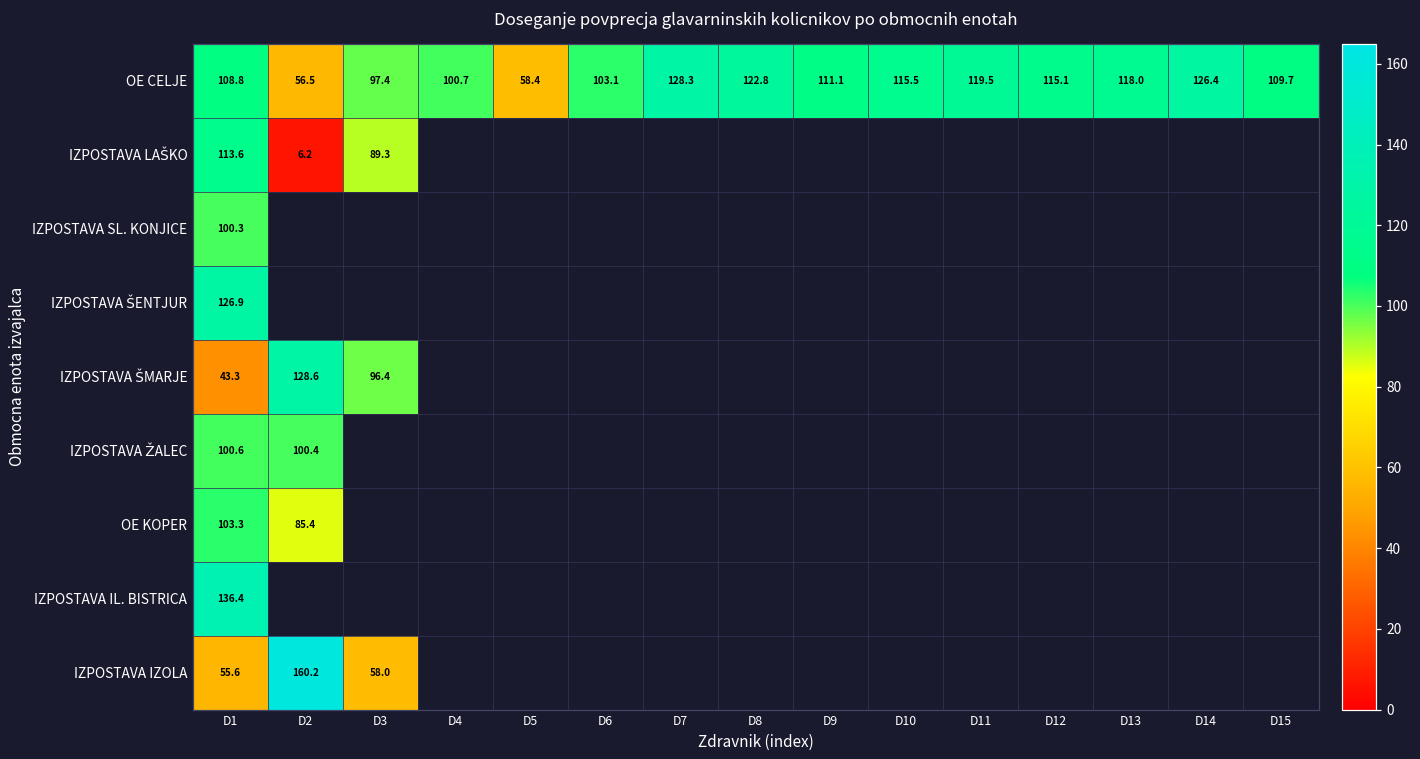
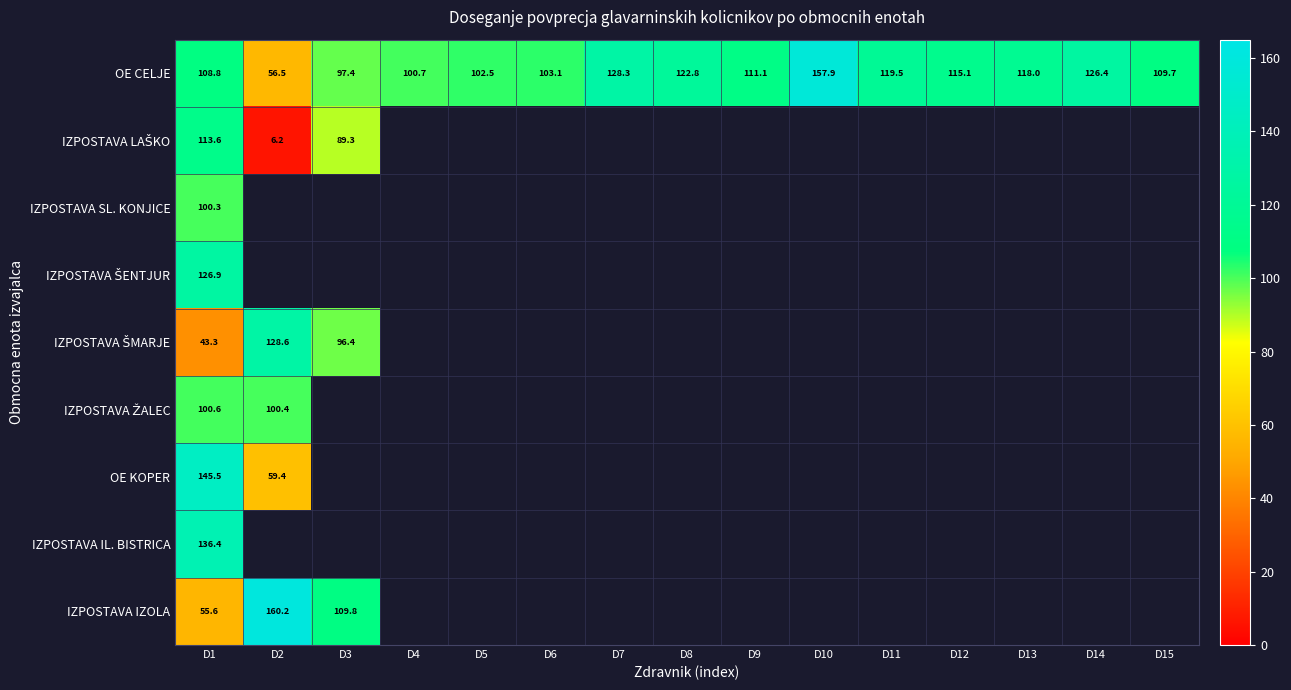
OE CELJE, D5: 58.4 -> 102.5
OE CELJE, D10: 115.5 -> 157.9
OE KOPER, D1: 103.3 -> 145.5
OE KOPER, D2: 85.4 -> 59.4
IZPOSTAVA IZOLA, D3: 58.0 -> 109.8
